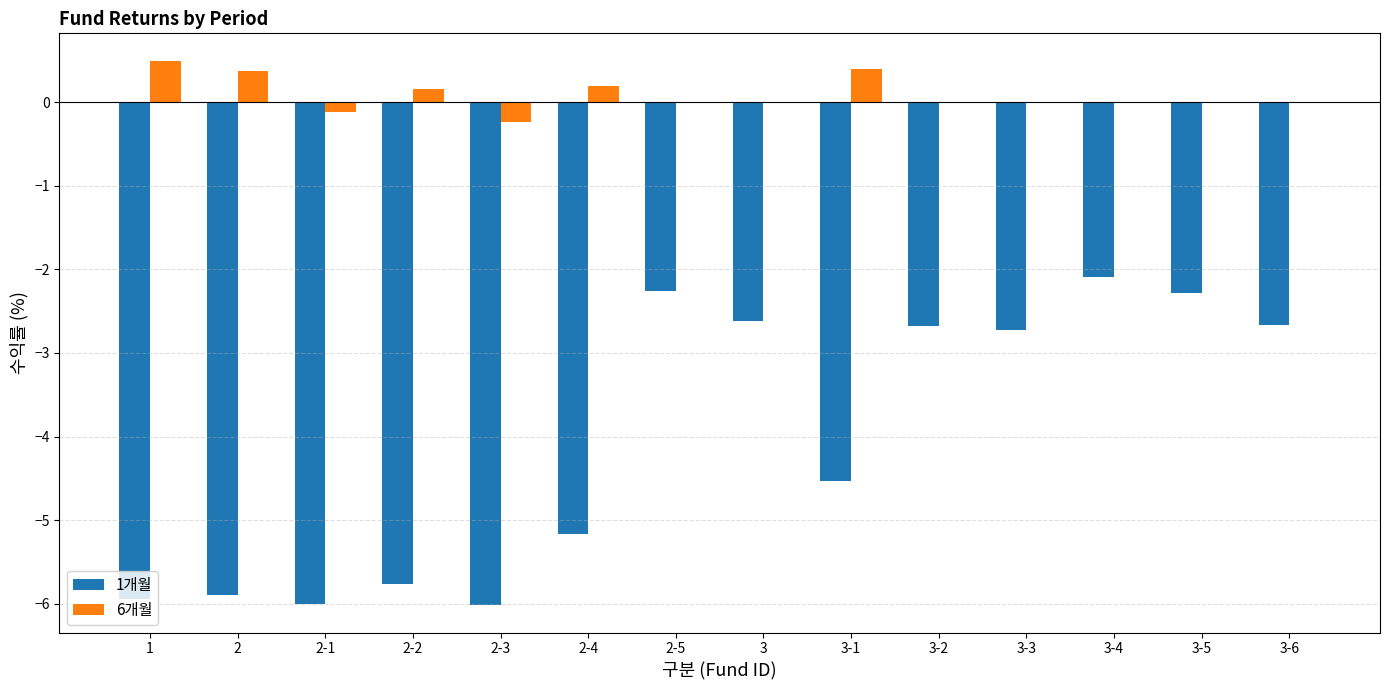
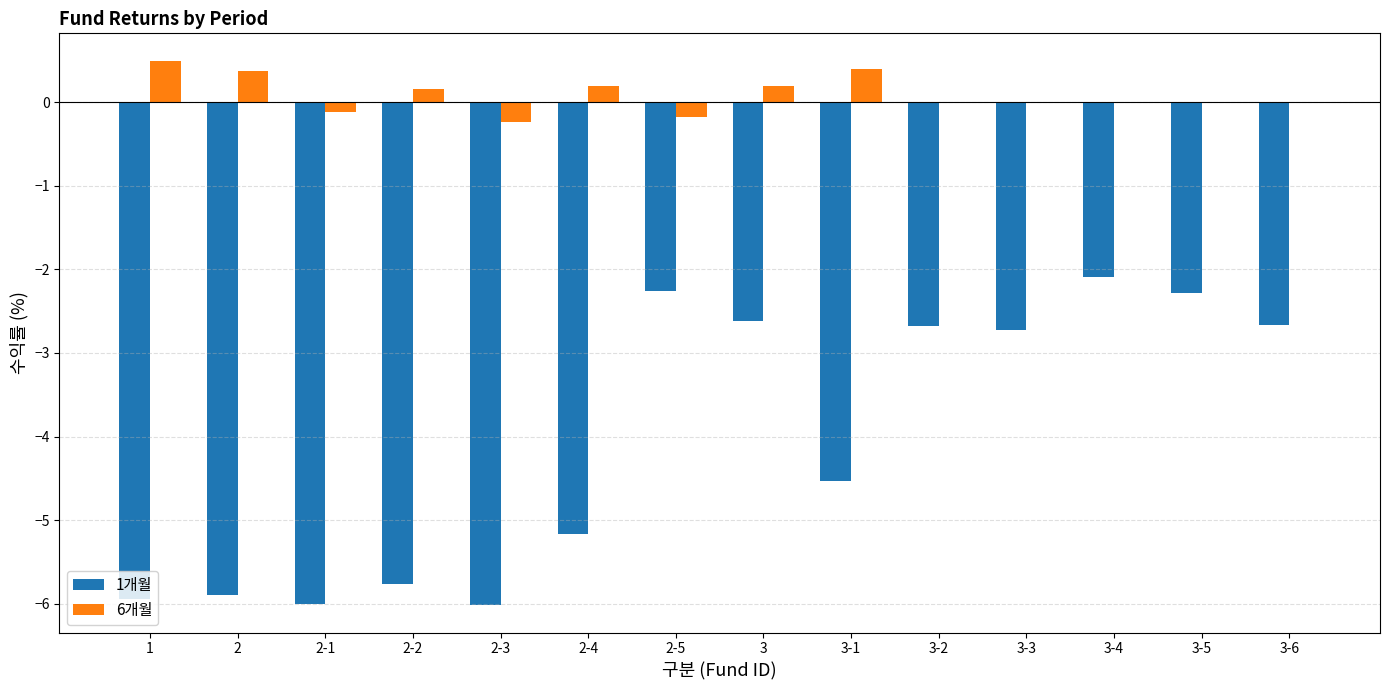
6개월, 2-5: 0.0 -> -0.2
6개월, 3: 0.0 -> 0.2
